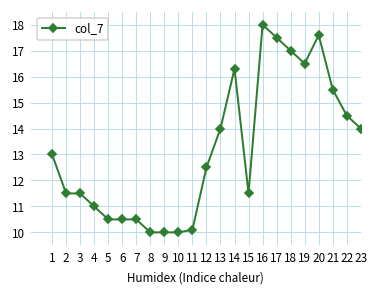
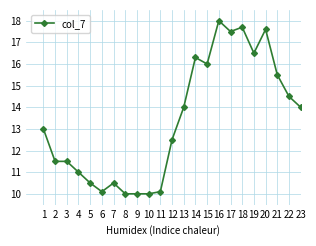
6: 10.5 -> 10.1
15: 11.5 -> 16.0
18: 17.0 -> 17.7
